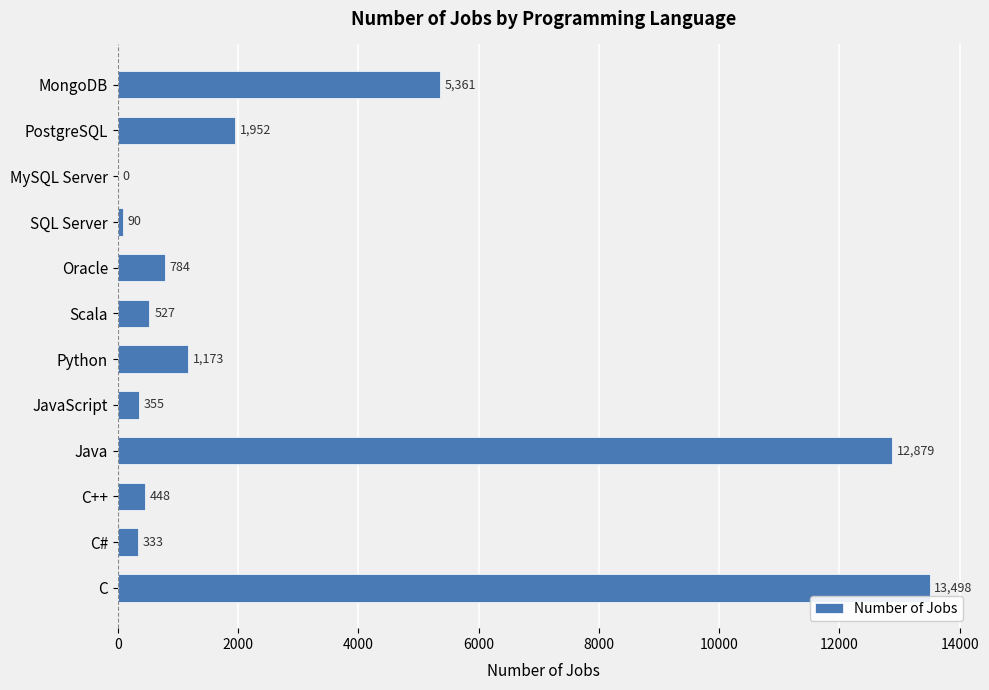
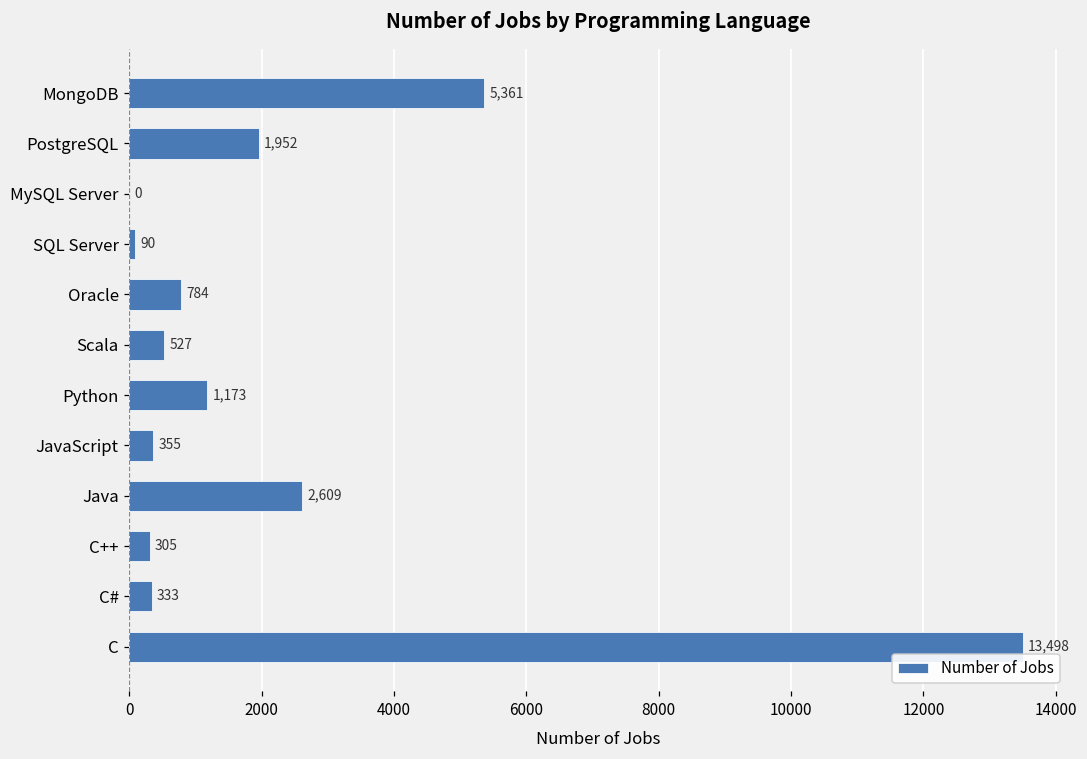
Java: 12,879 -> 2,609
C++: 448 -> 305
